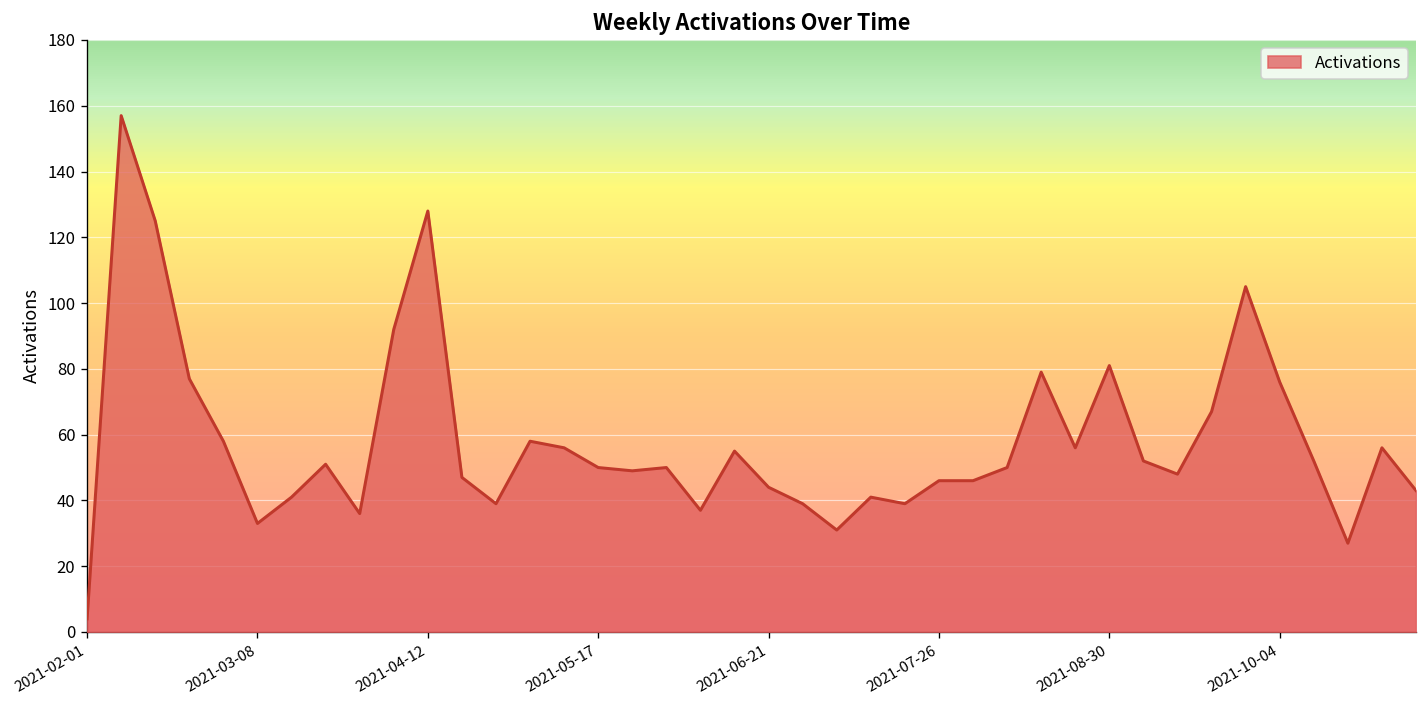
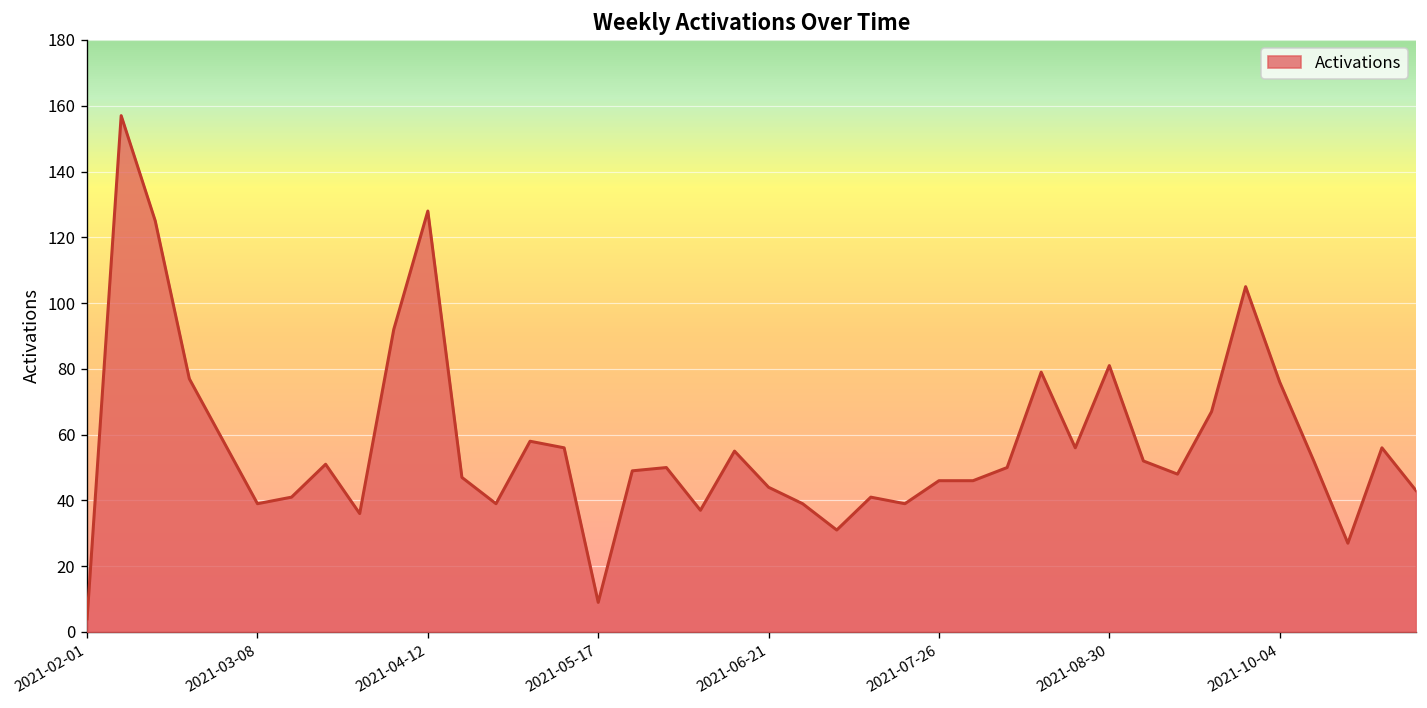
2021-03-08: 33 -> 39
2021-05-17: 50 -> 9
